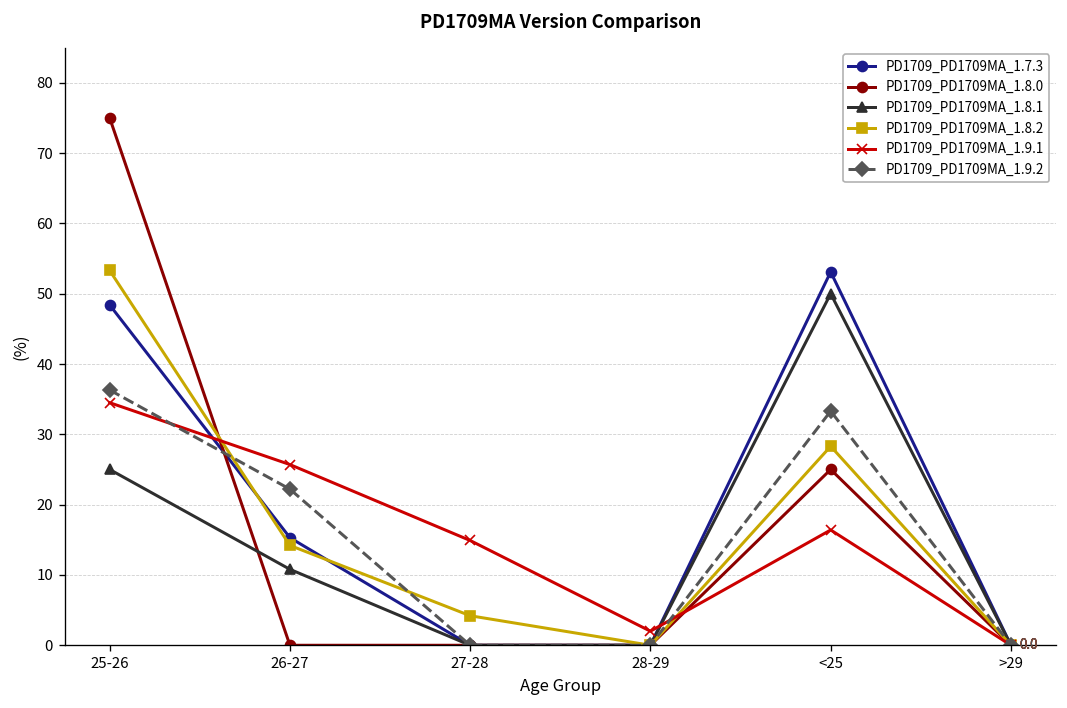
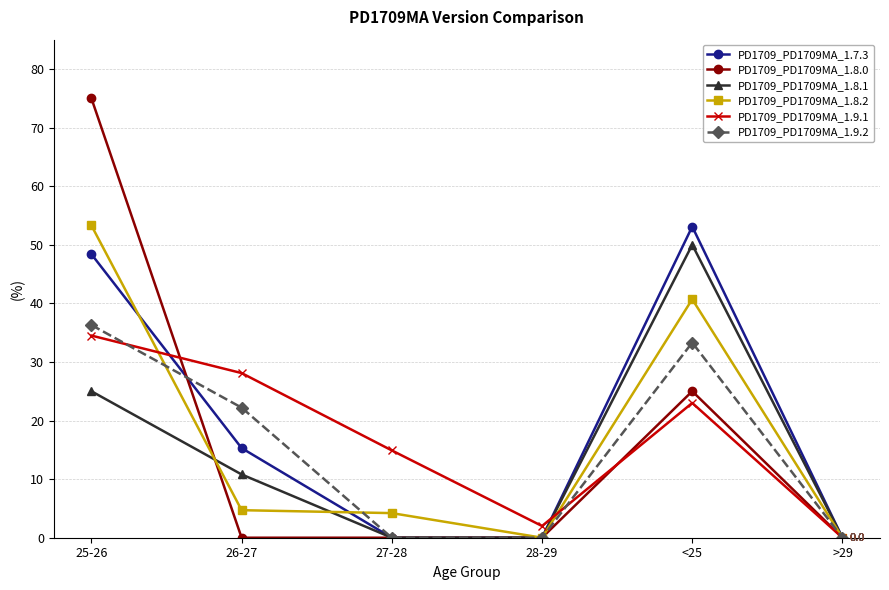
PD1709_PD1709MA_1.8.2, 26-27: 14 -> 5
PD1709_PD1709MA_1.9.1, 26-27: 26 -> 28
PD1709_PD1709MA_1.8.2, <25: 28 -> 41
PD1709_PD1709MA_1.9.1, <25: 16 -> 23
